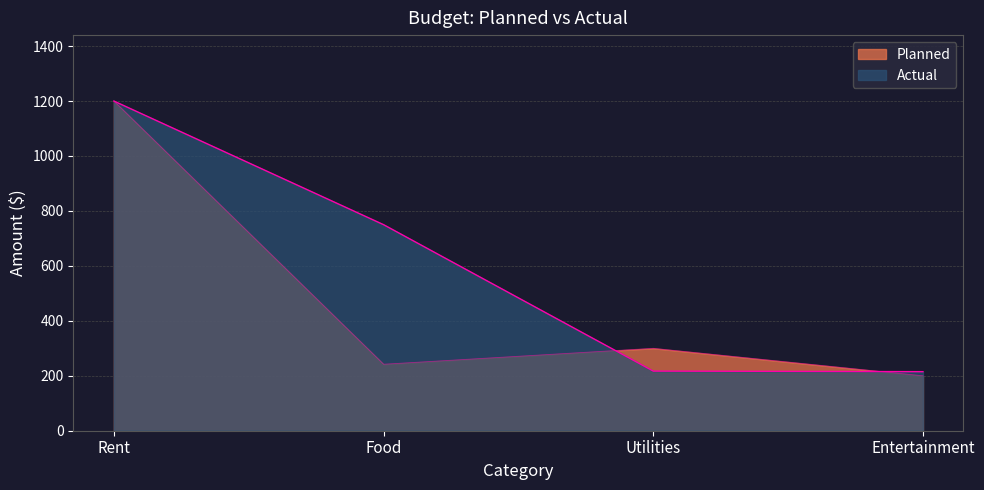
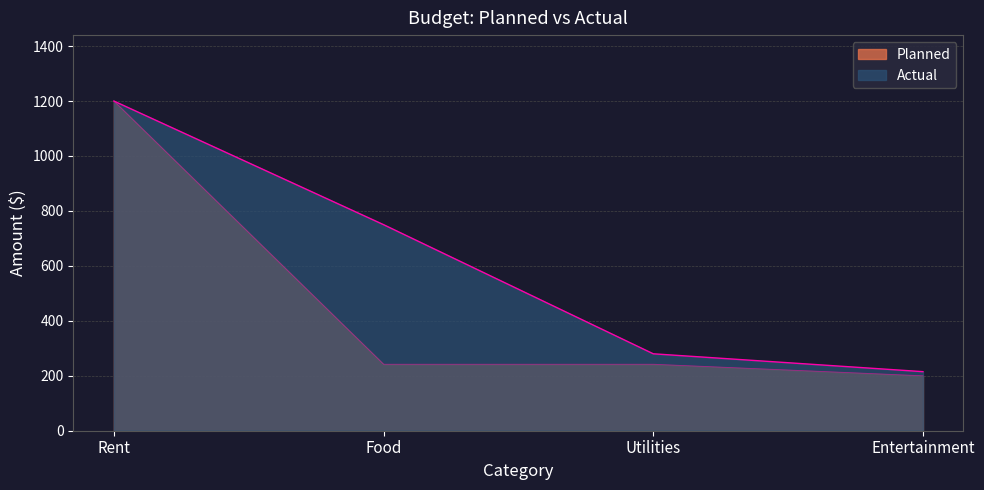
Planned, Utilities: 300 -> 240
Actual, Utilities: 220 -> 280
